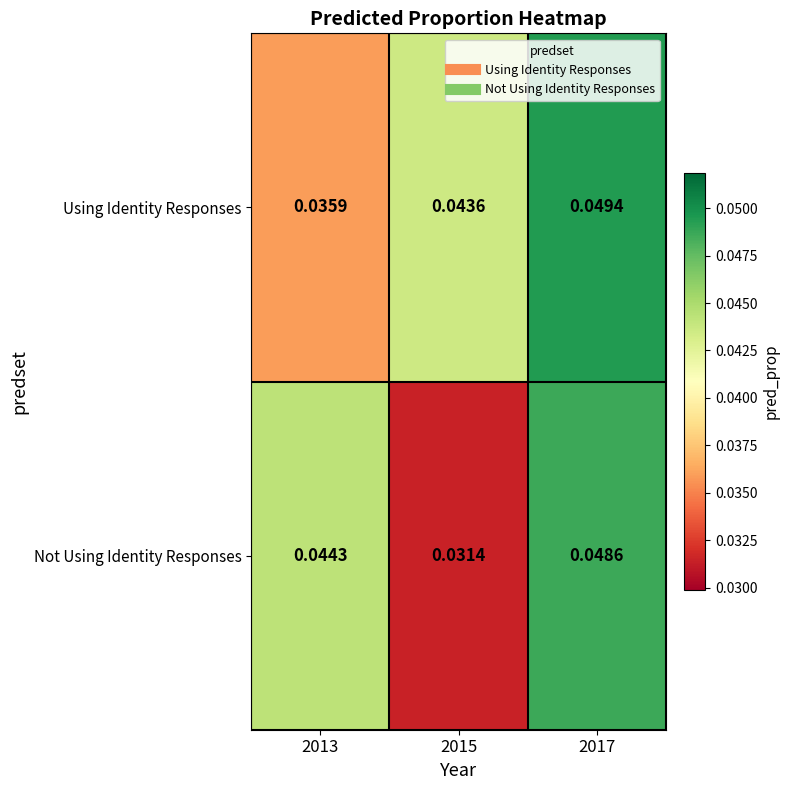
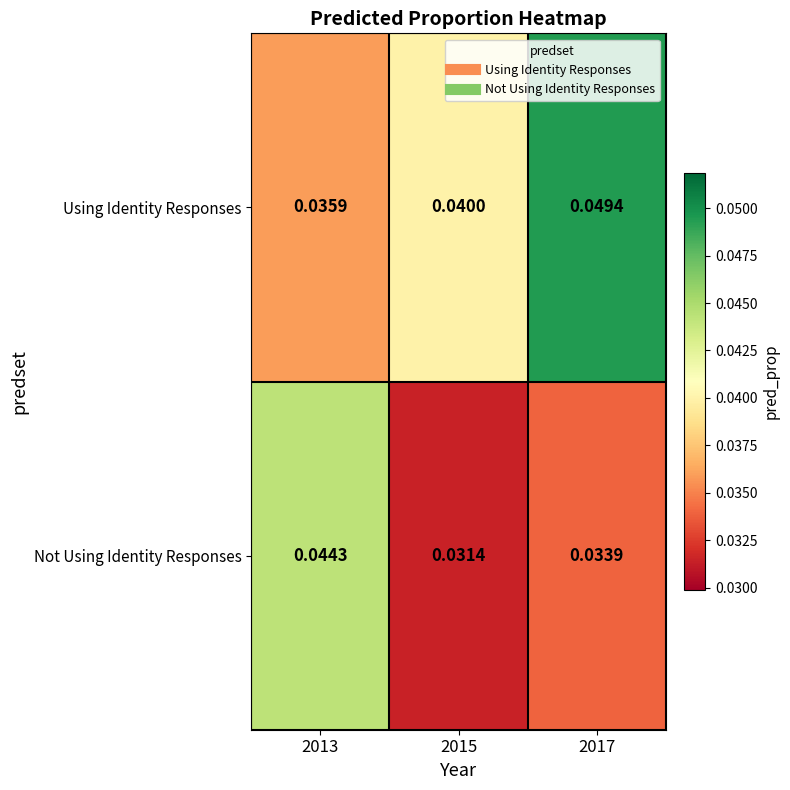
Using Identity Responses, 2015: 0.0436 -> 0.0400
Not Using Identity Responses, 2017: 0.0486 -> 0.0339
